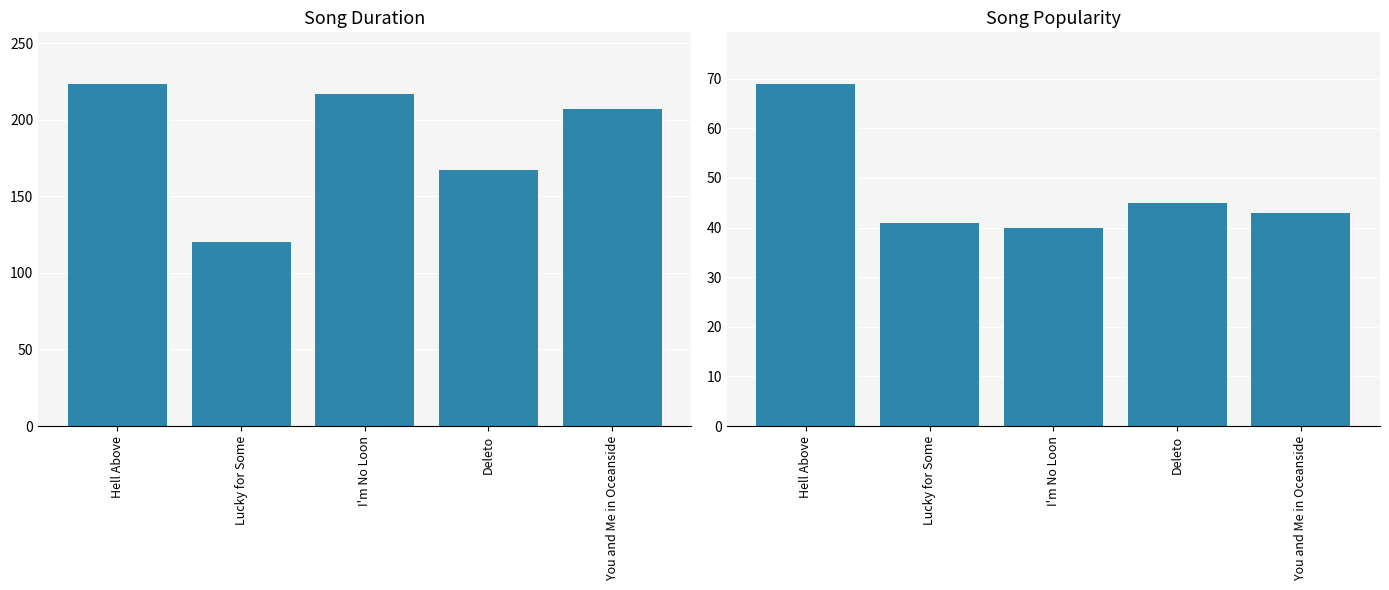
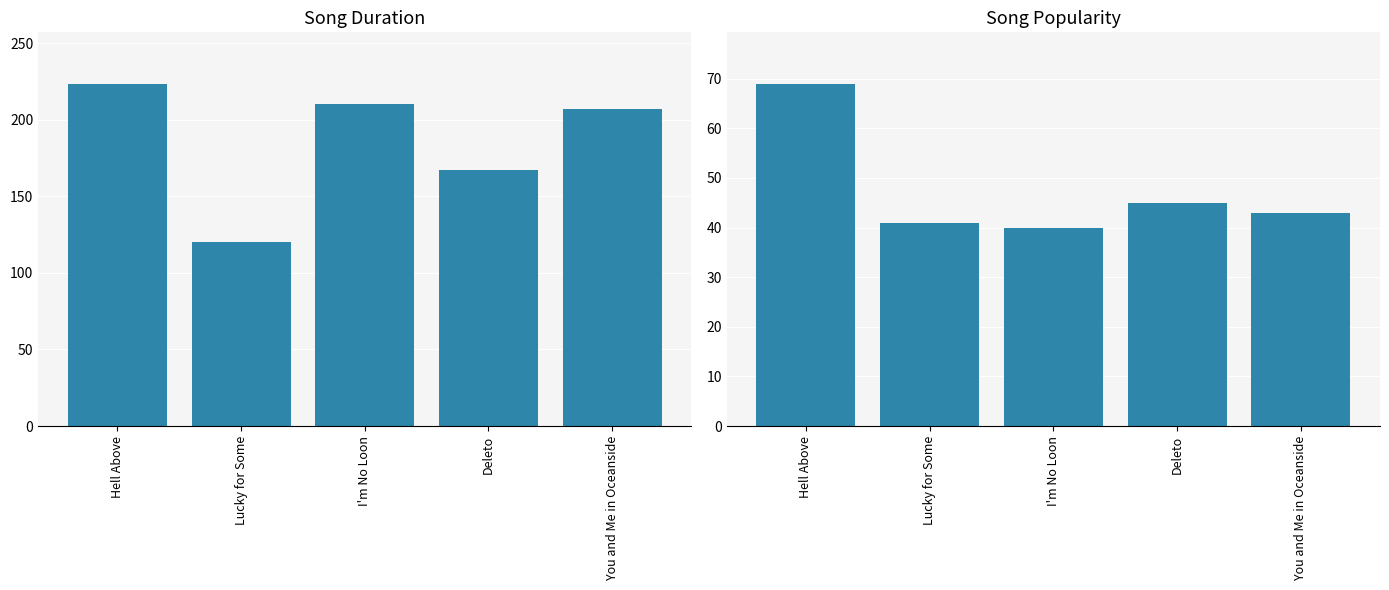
Song Duration, I'm No Loon: 217 -> 210
